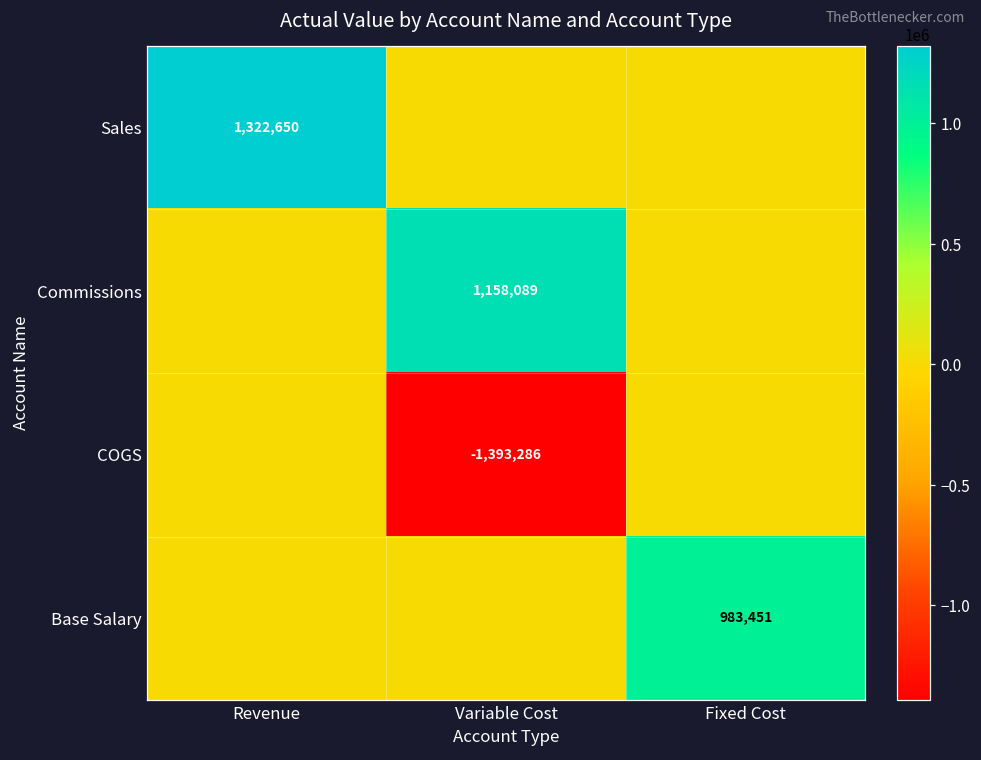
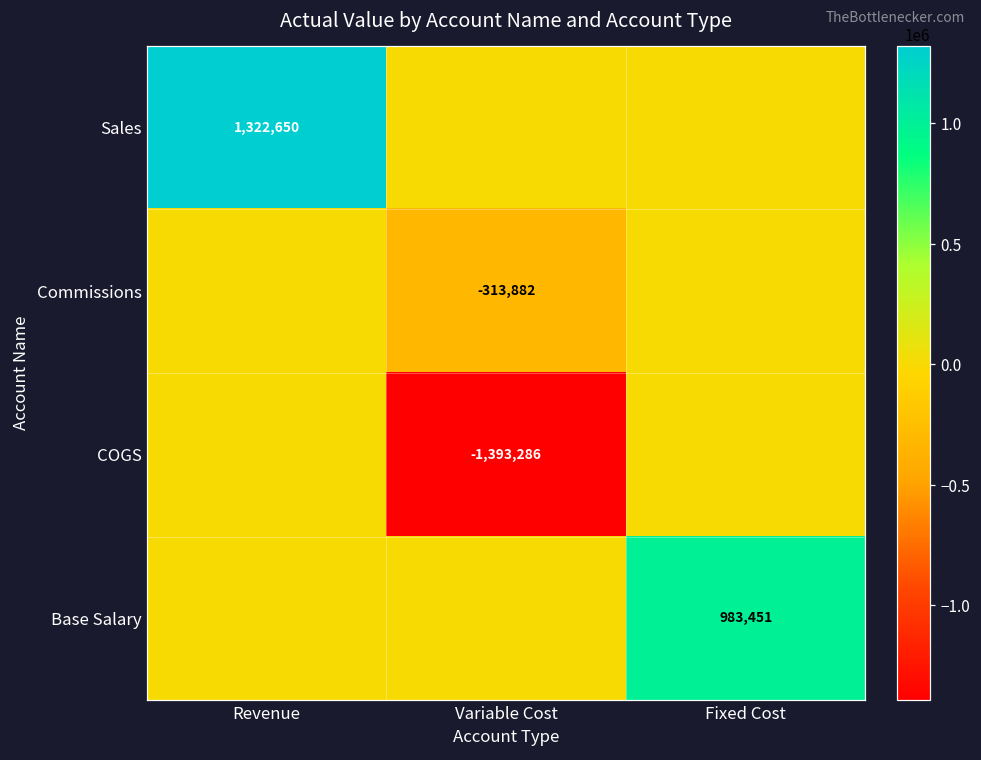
Commissions, Variable Cost: 1,158,089 -> -313,882
